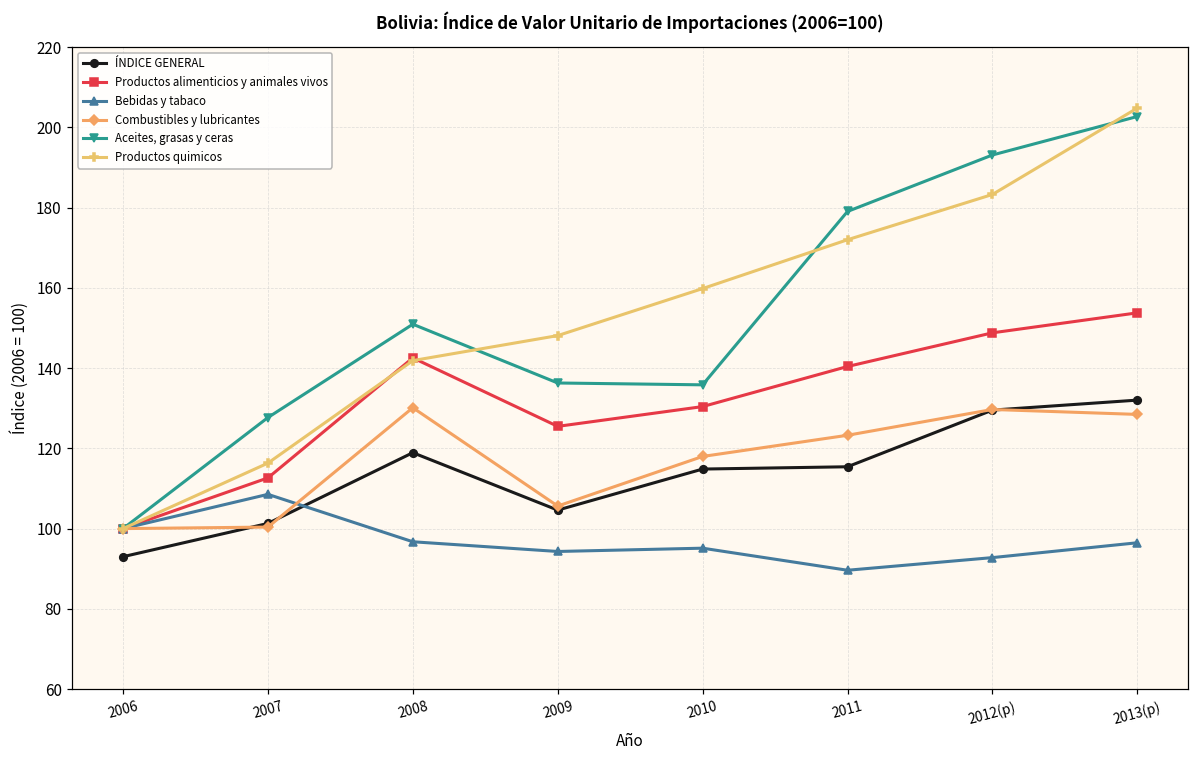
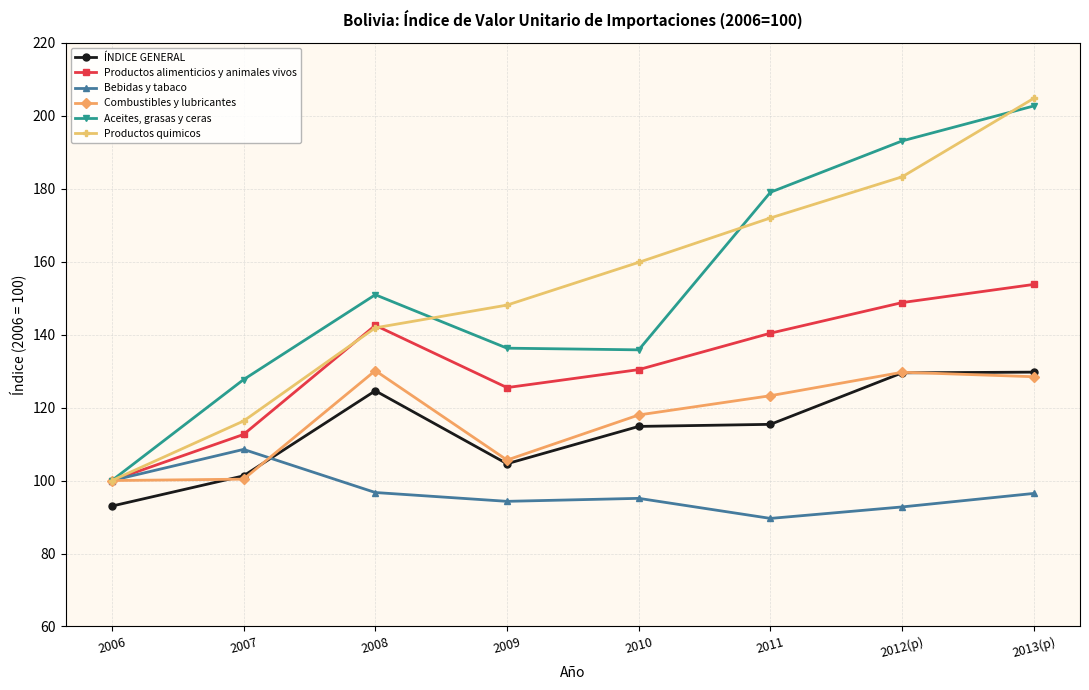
ÍNDICE GENERAL, 2008: 119 -> 125
ÍNDICE GENERAL, 2013(p): 132 -> 130
